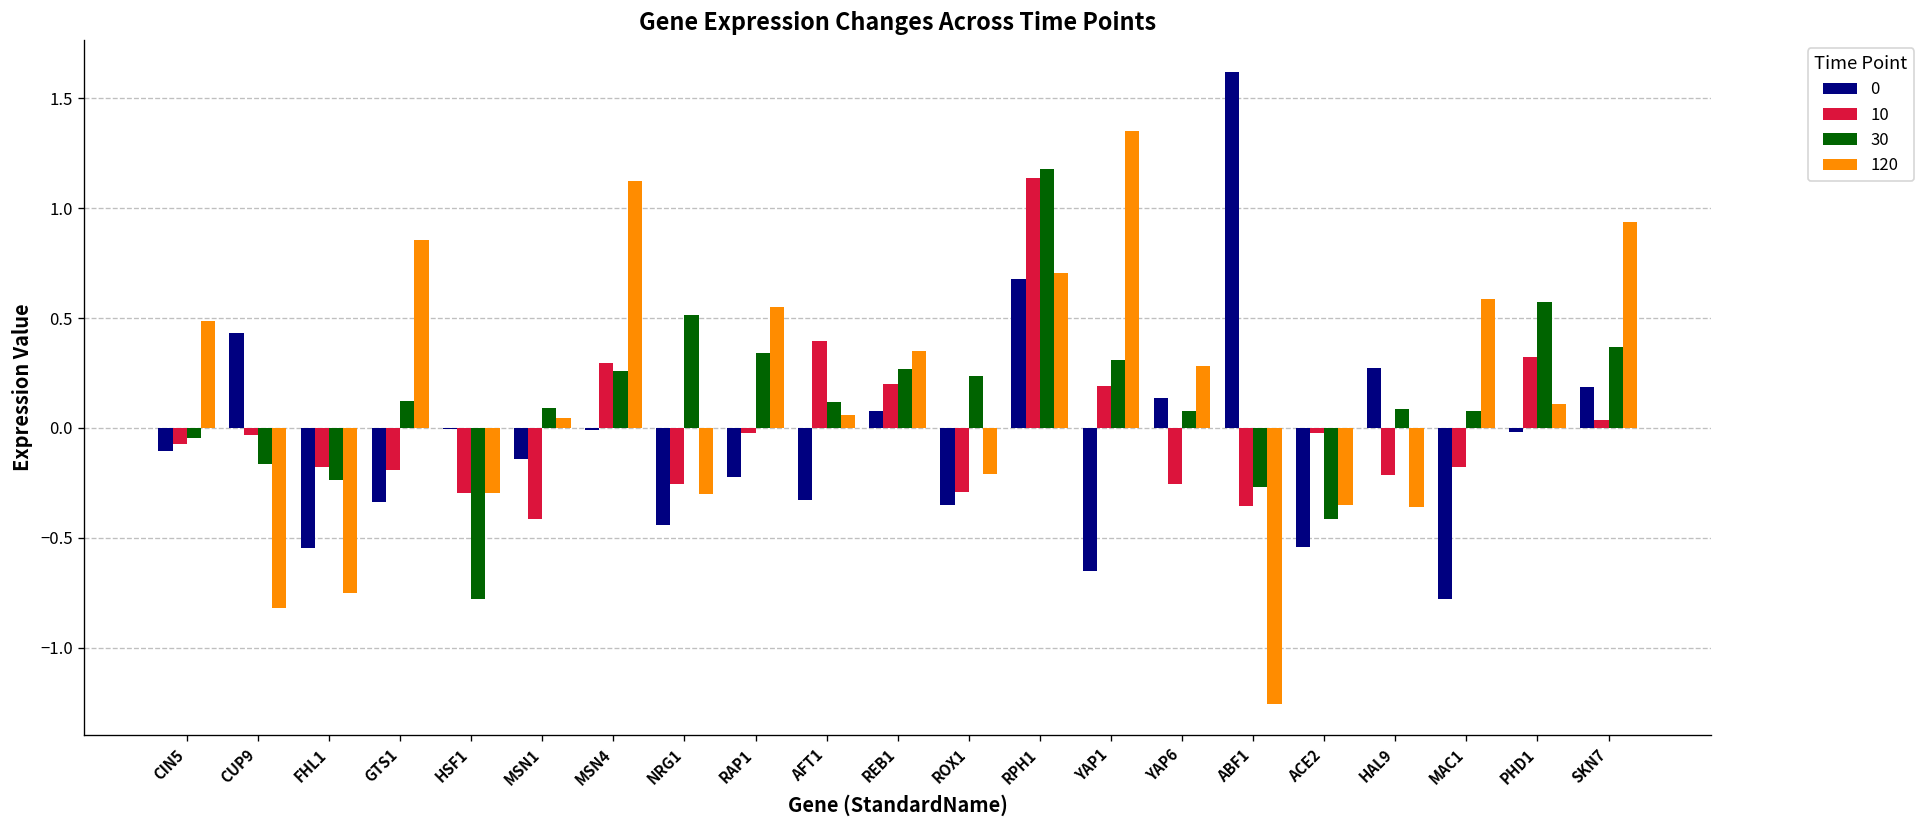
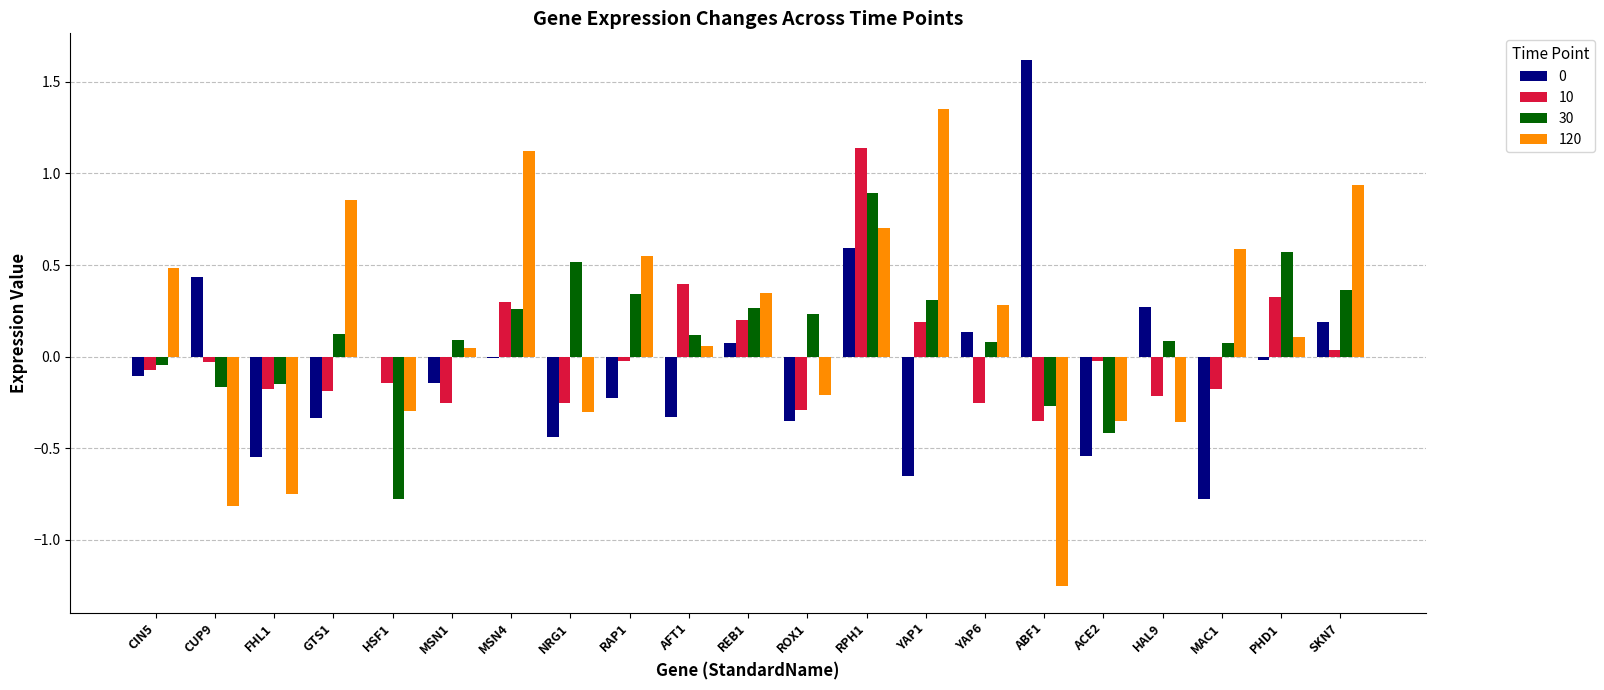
30, FHL1: -0.24 -> -0.15
10, HSF1: -0.30 -> -0.15
10, MSN1: -0.41 -> -0.25
0, RPH1: 0.68 -> 0.59
30, RPH1: 1.18 -> 0.90
